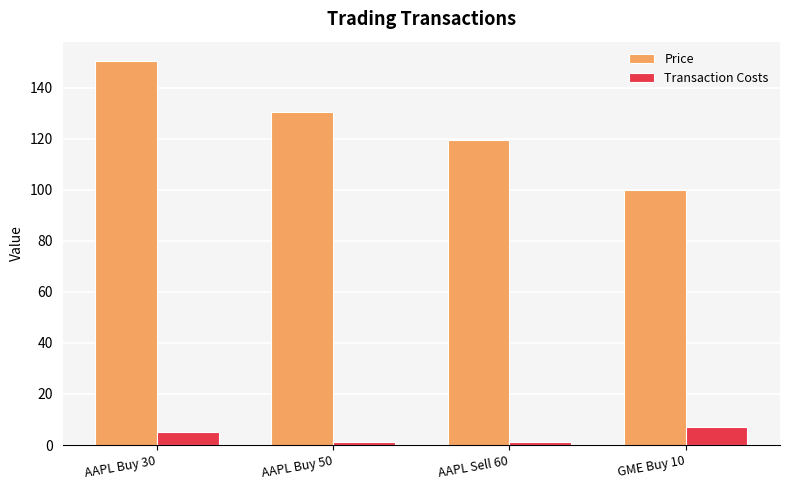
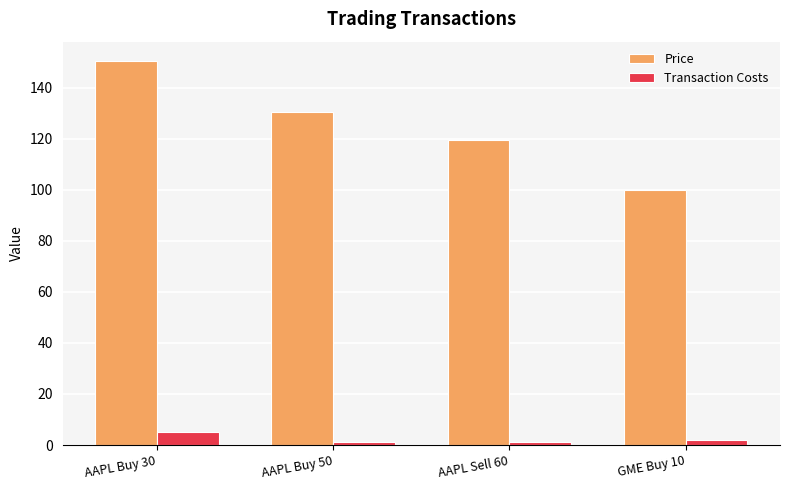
Transaction Costs, GME Buy 10: 7 -> 2
